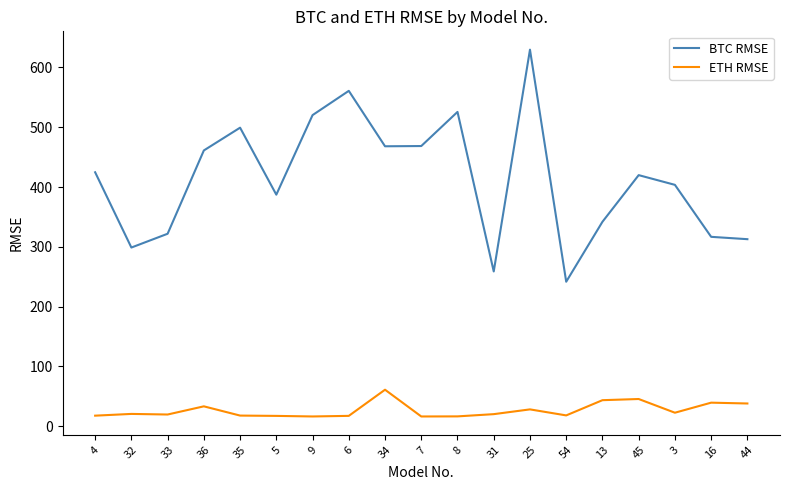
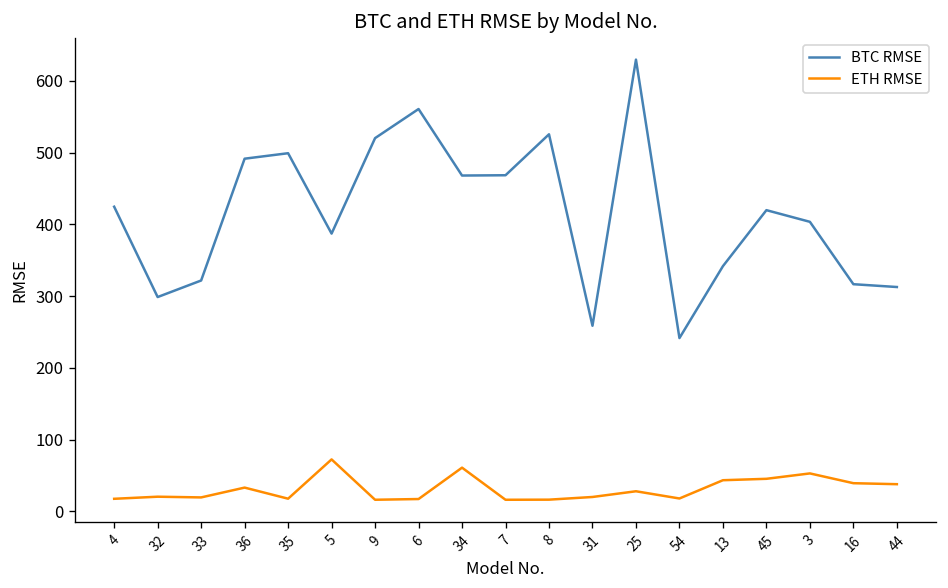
BTC RMSE, 36: 460 -> 490
ETH RMSE, 5: 20 -> 70
ETH RMSE, 3: 20 -> 50
